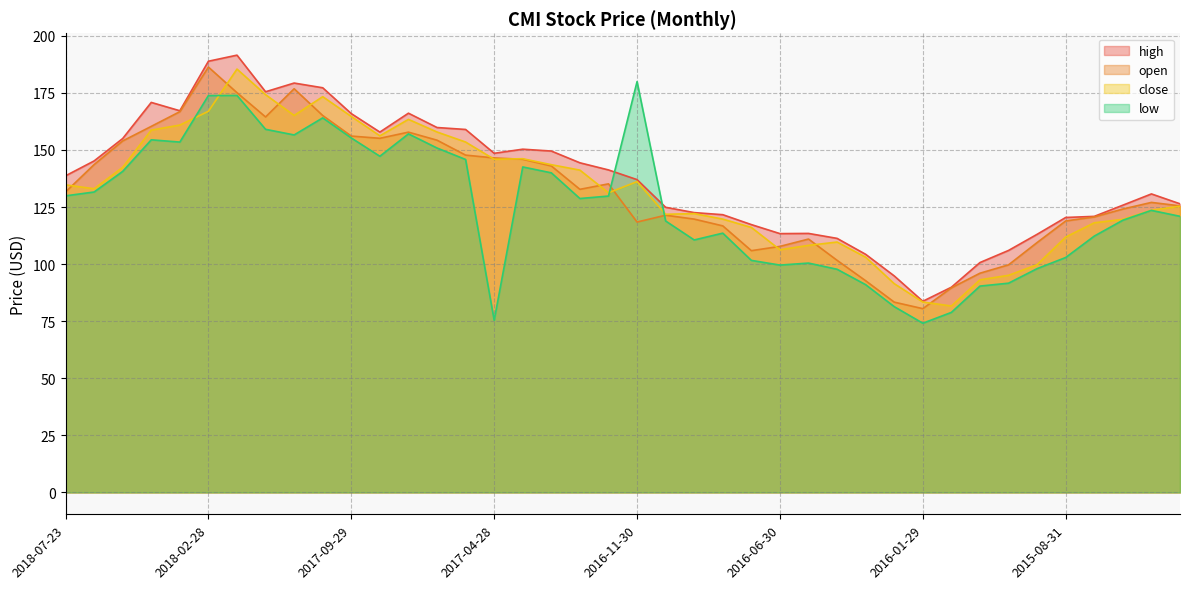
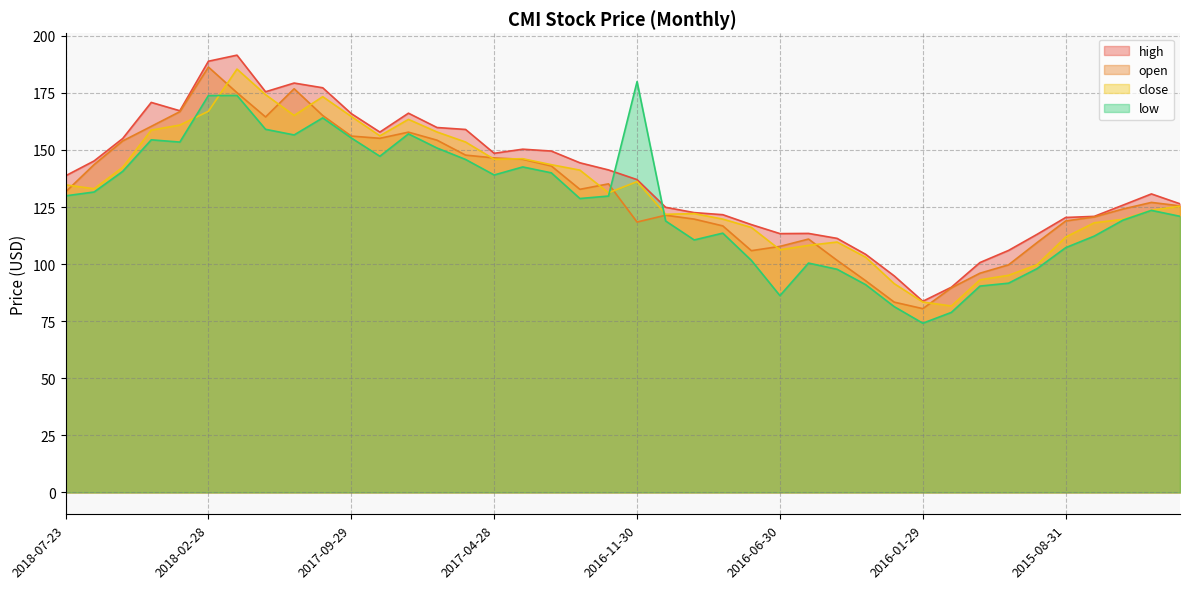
low, 2017-04-28: 75 -> 139
low, 2016-06-30: 100 -> 86
low, 2015-08-31: 103 -> 107
